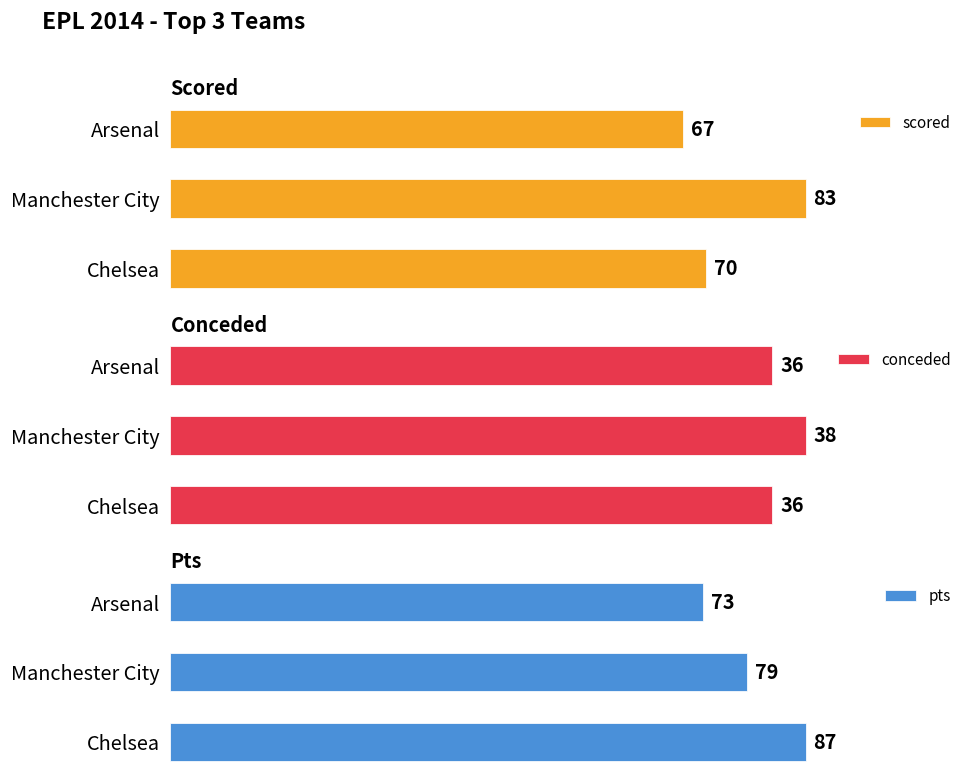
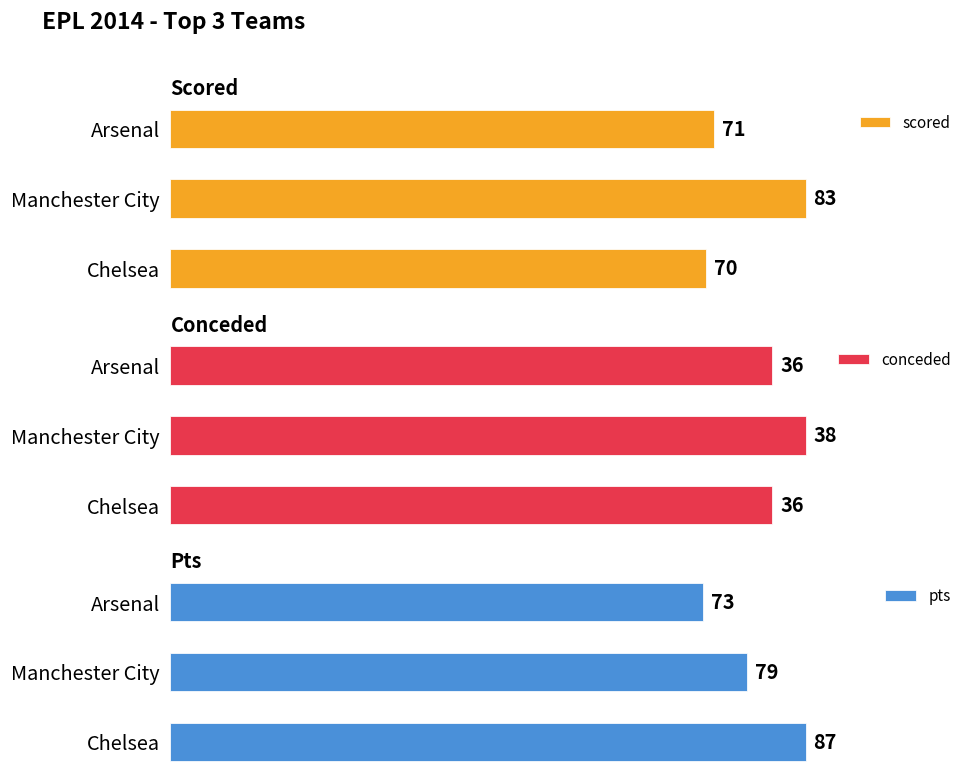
Scored, Arsenal: 67 -> 71
